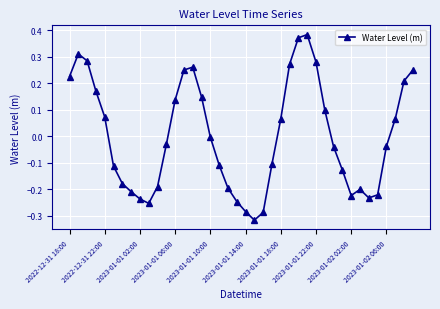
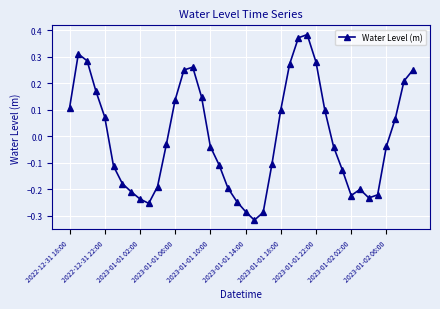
2022-12-31 18:00: 0.23 -> 0.11
2023-01-01 10:00: 0.00 -> -0.04
2023-01-01 18:00: 0.07 -> 0.10
